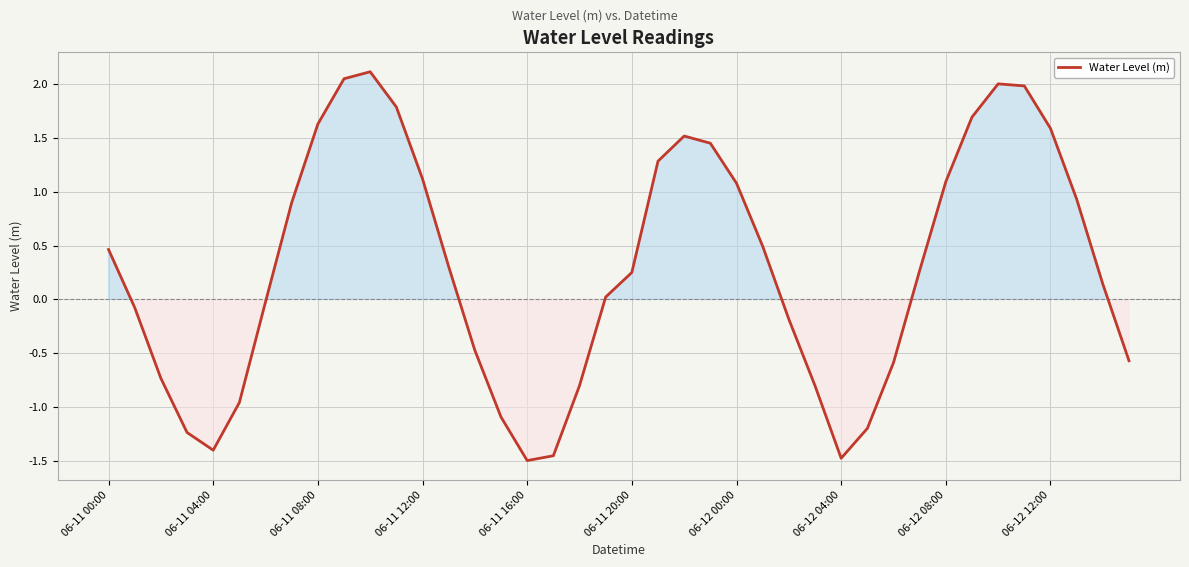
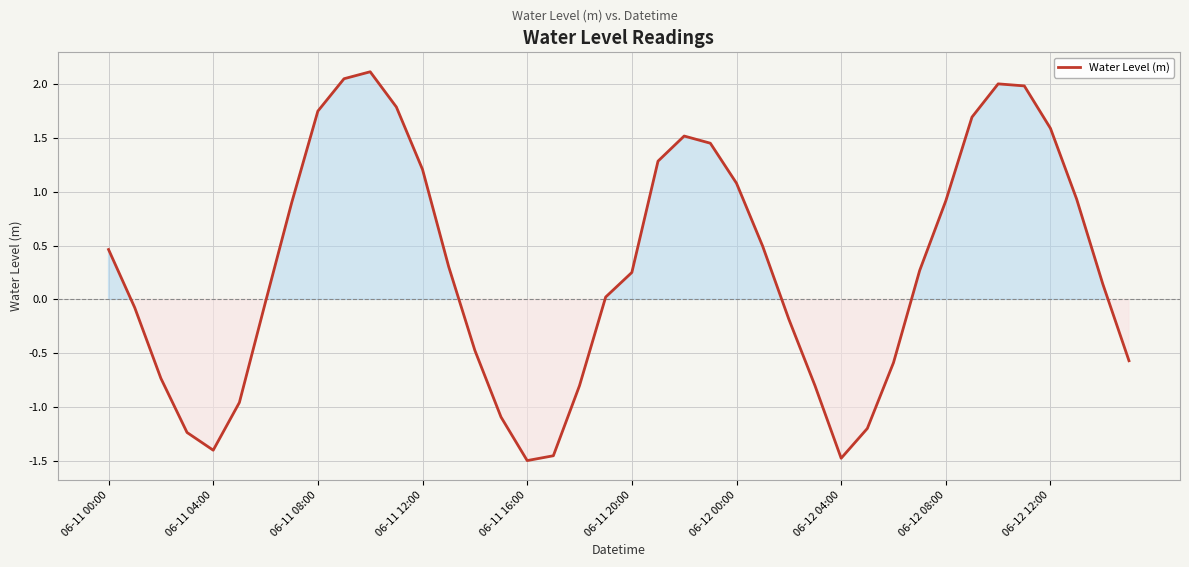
06-11 08:00: 1.63 -> 1.75
06-11 12:00: 1.12 -> 1.21
06-12 08:00: 1.09 -> 0.92
